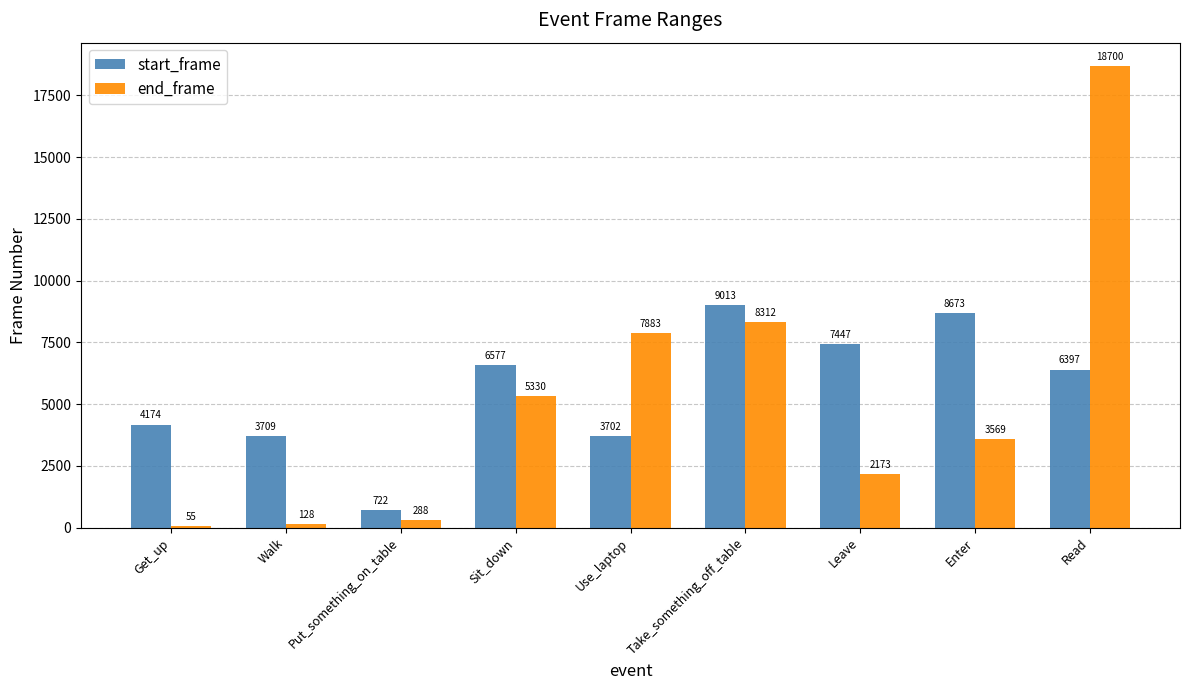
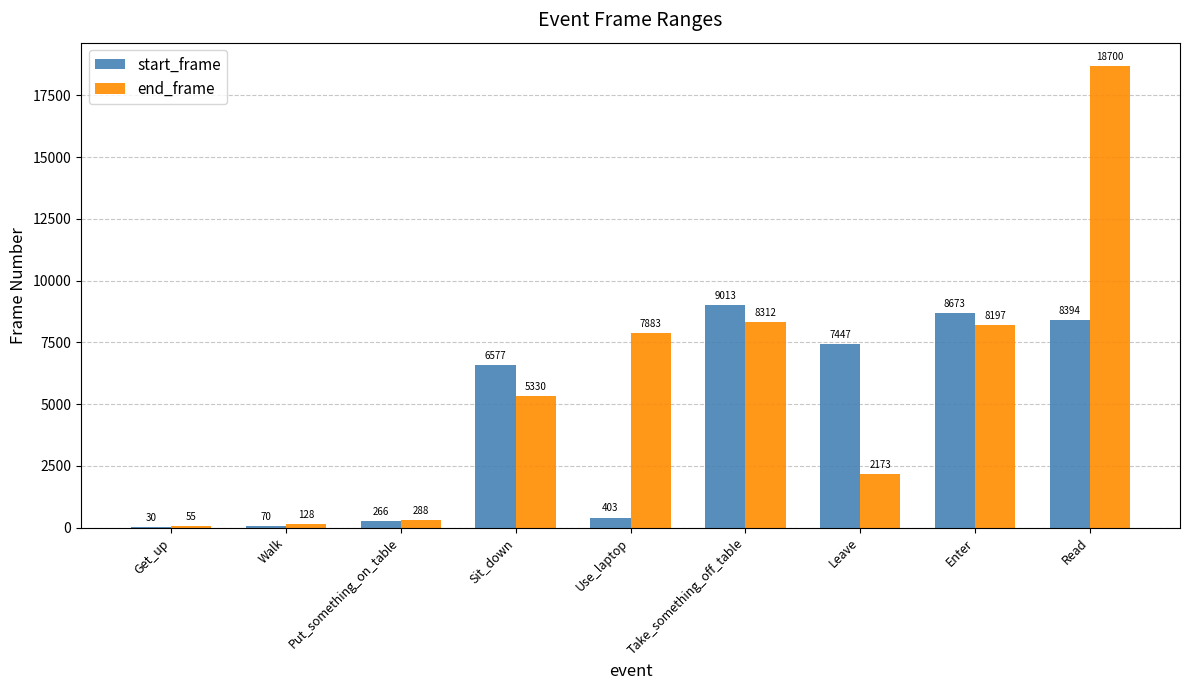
start_frame, Get_up: 4174 -> 30
start_frame, Walk: 3709 -> 70
start_frame, Put_something_on_table: 722 -> 266
start_frame, Use_laptop: 3702 -> 403
end_frame, Enter: 3569 -> 8197
start_frame, Read: 6397 -> 8394
